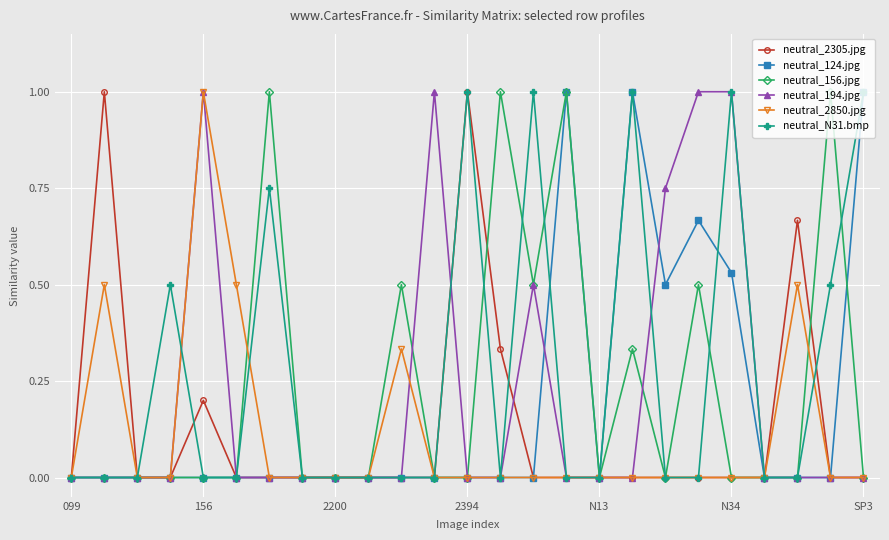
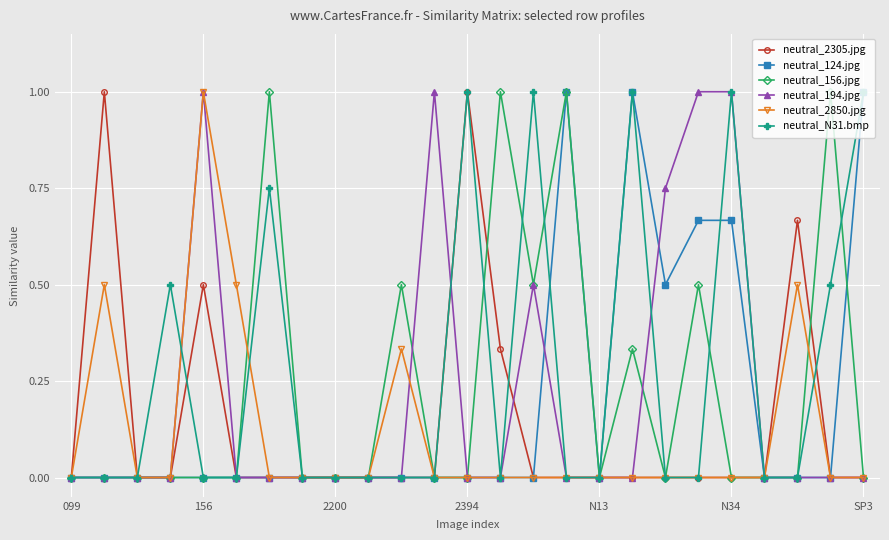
neutral_2305.jpg, 156: 0.2 -> 0.5
neutral_124.jpg, N34: 0.53 -> 0.67
